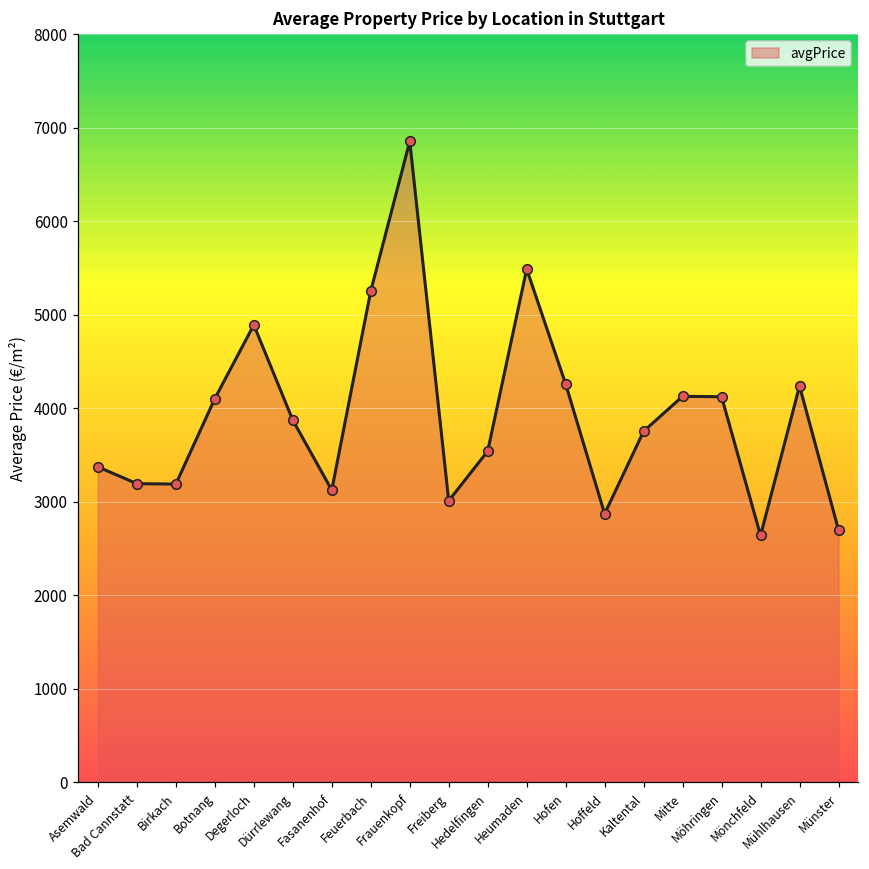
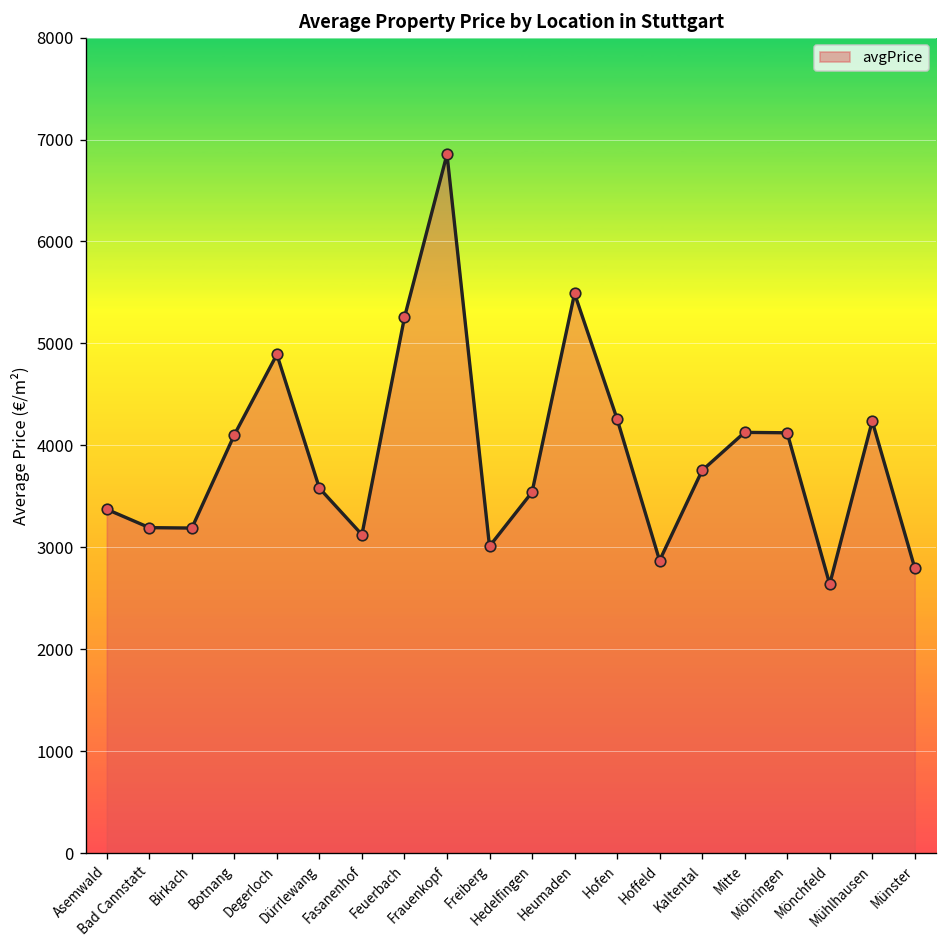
Dürrlewang: 3900 -> 3600
Münster: 2700 -> 2800
